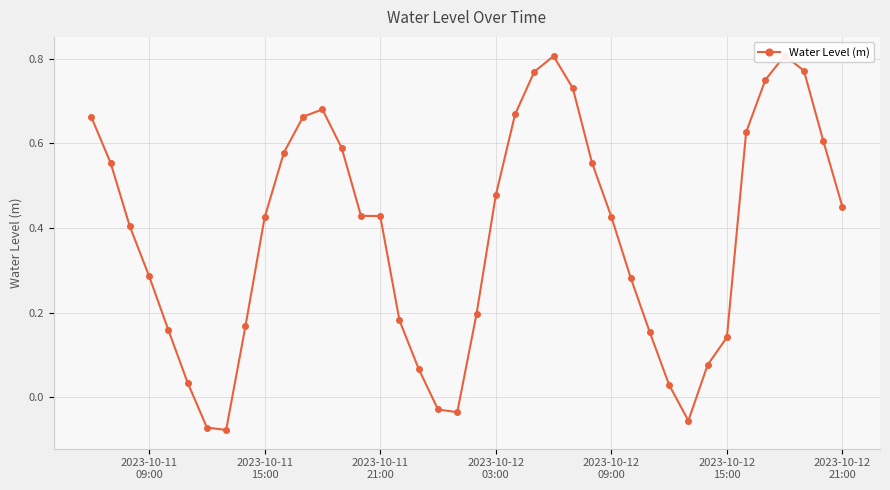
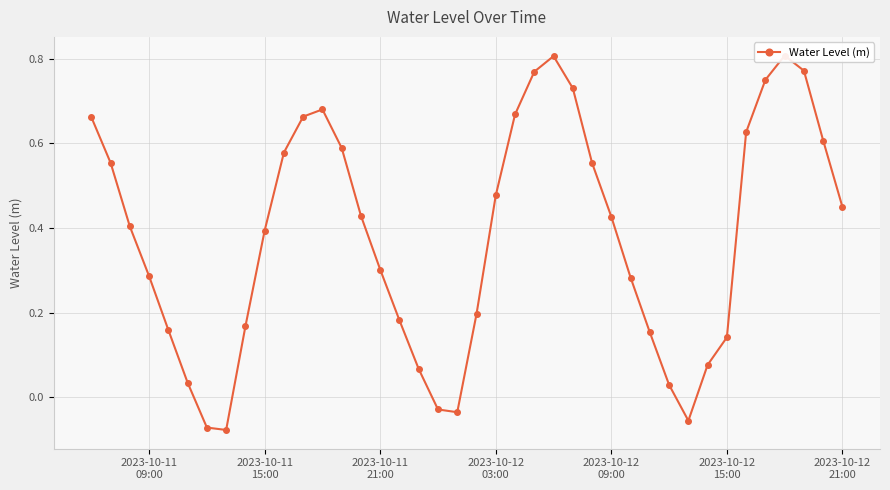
2023-10-11 15:00: 0.43 -> 0.39
2023-10-11 21:00: 0.43 -> 0.30
